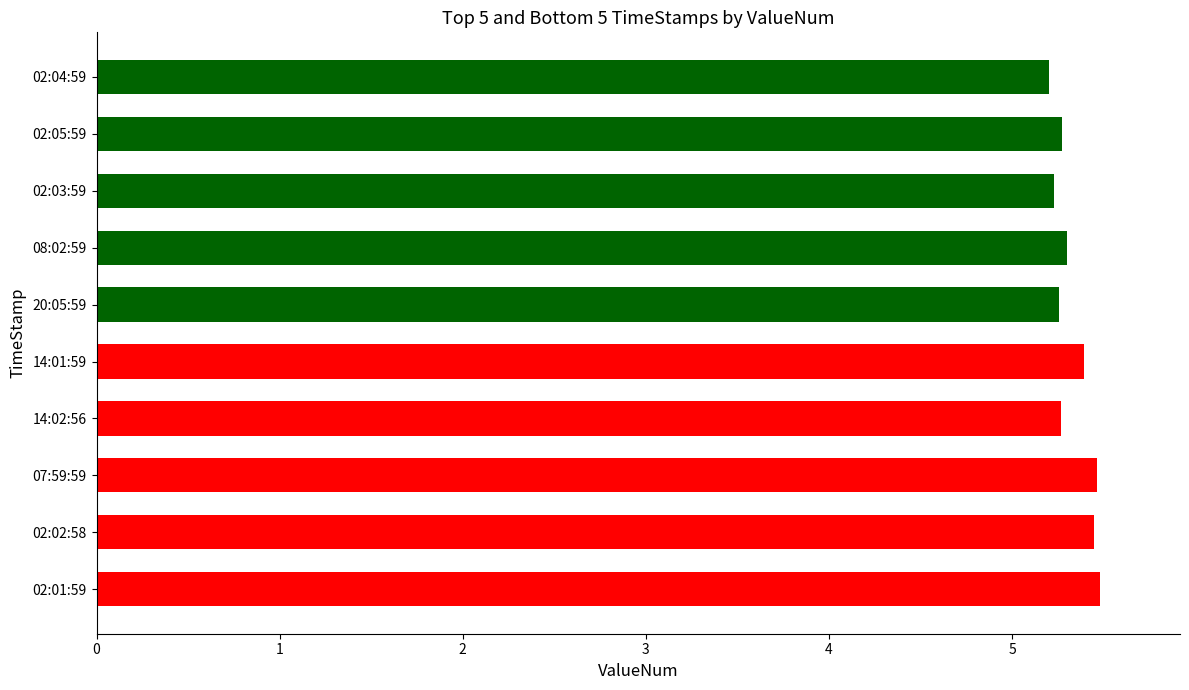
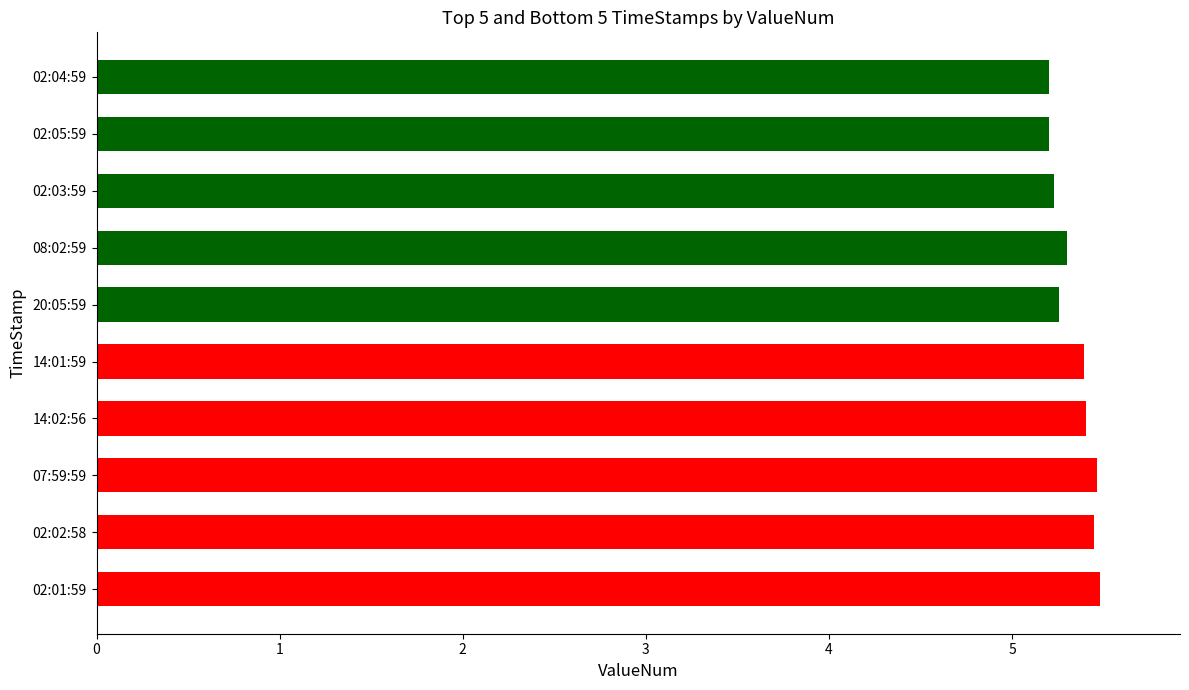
02:05:59: 5.27 -> 5.20
14:02:56: 5.26 -> 5.40
